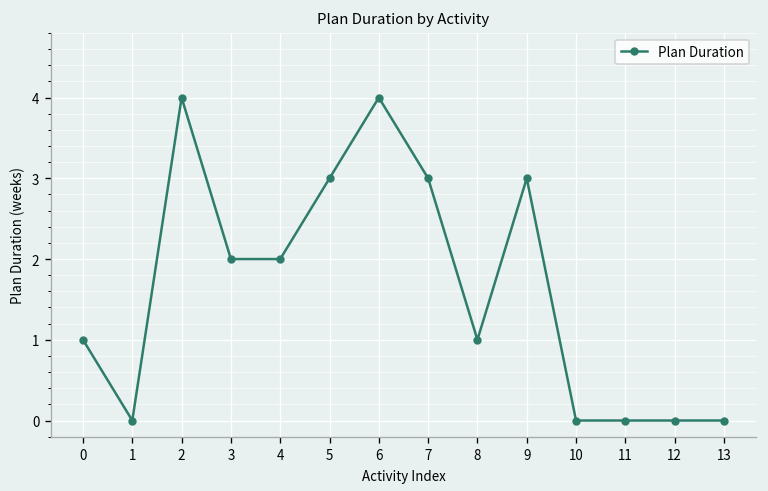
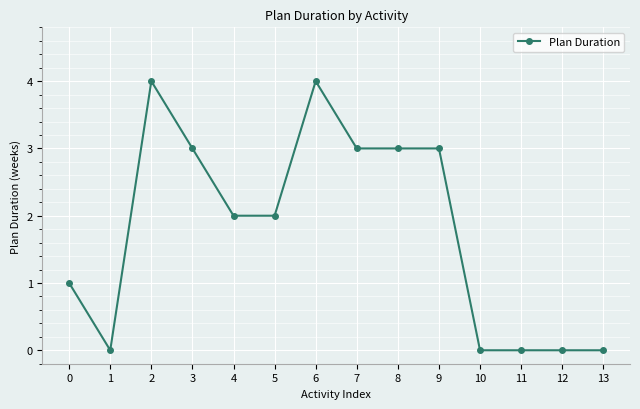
3: 2 -> 3
5: 3 -> 2
8: 1 -> 3
